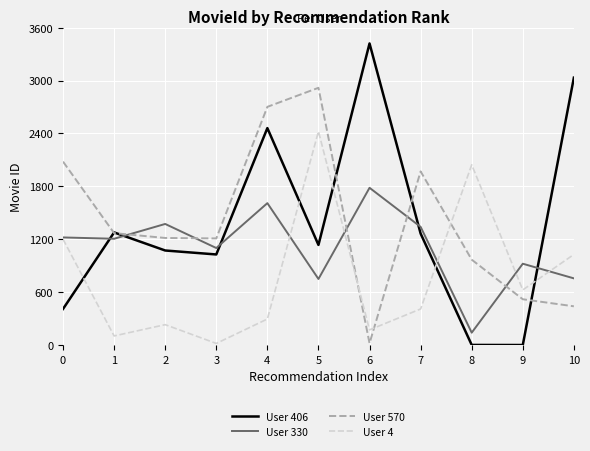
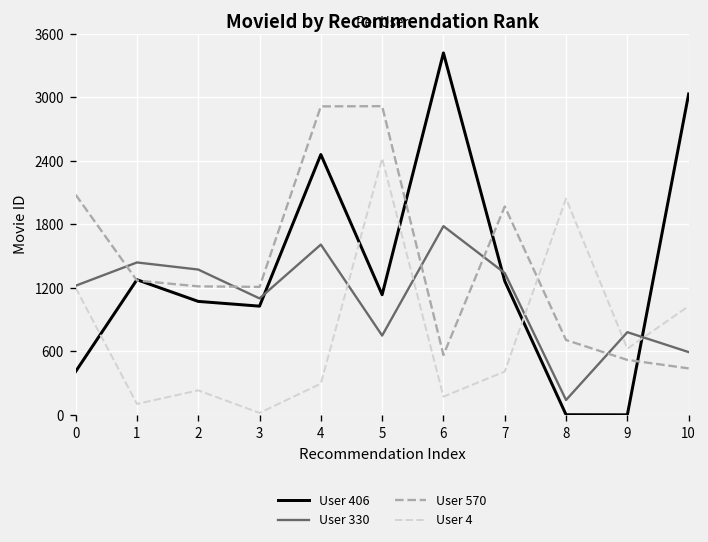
User 330, 1: 1200 -> 1400
User 570, 4: 2700 -> 2900
User 570, 6: 0 -> 600
User 570, 8: 1000 -> 700
User 330, 9: 900 -> 800
User 330, 10: 800 -> 600
